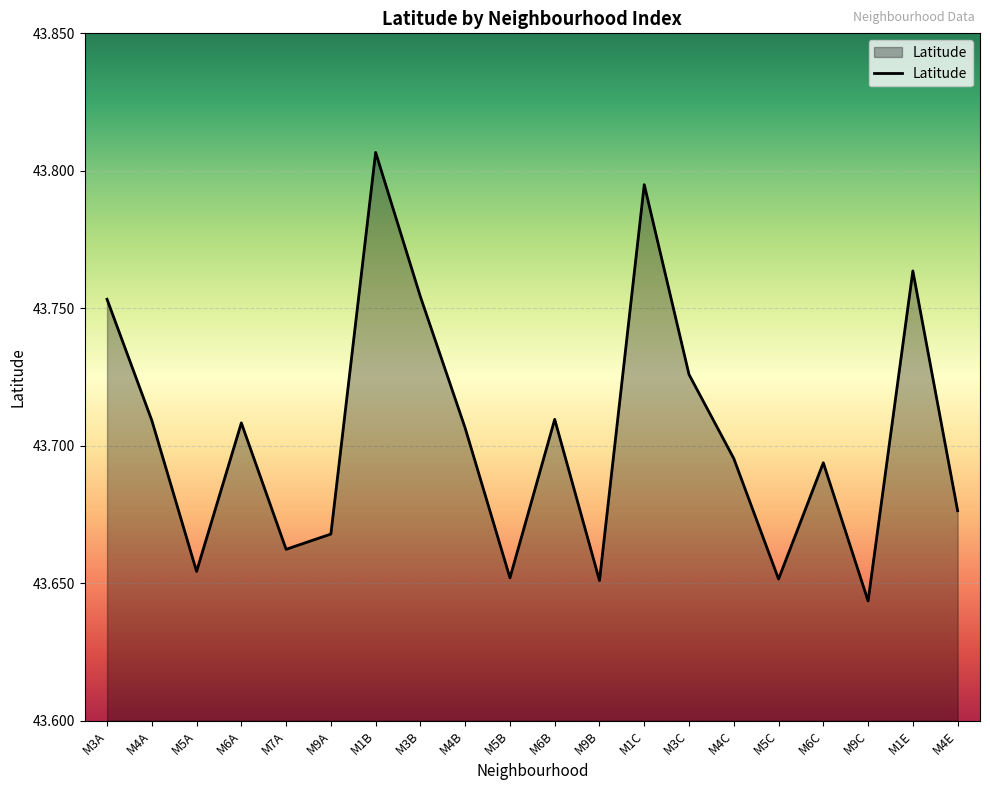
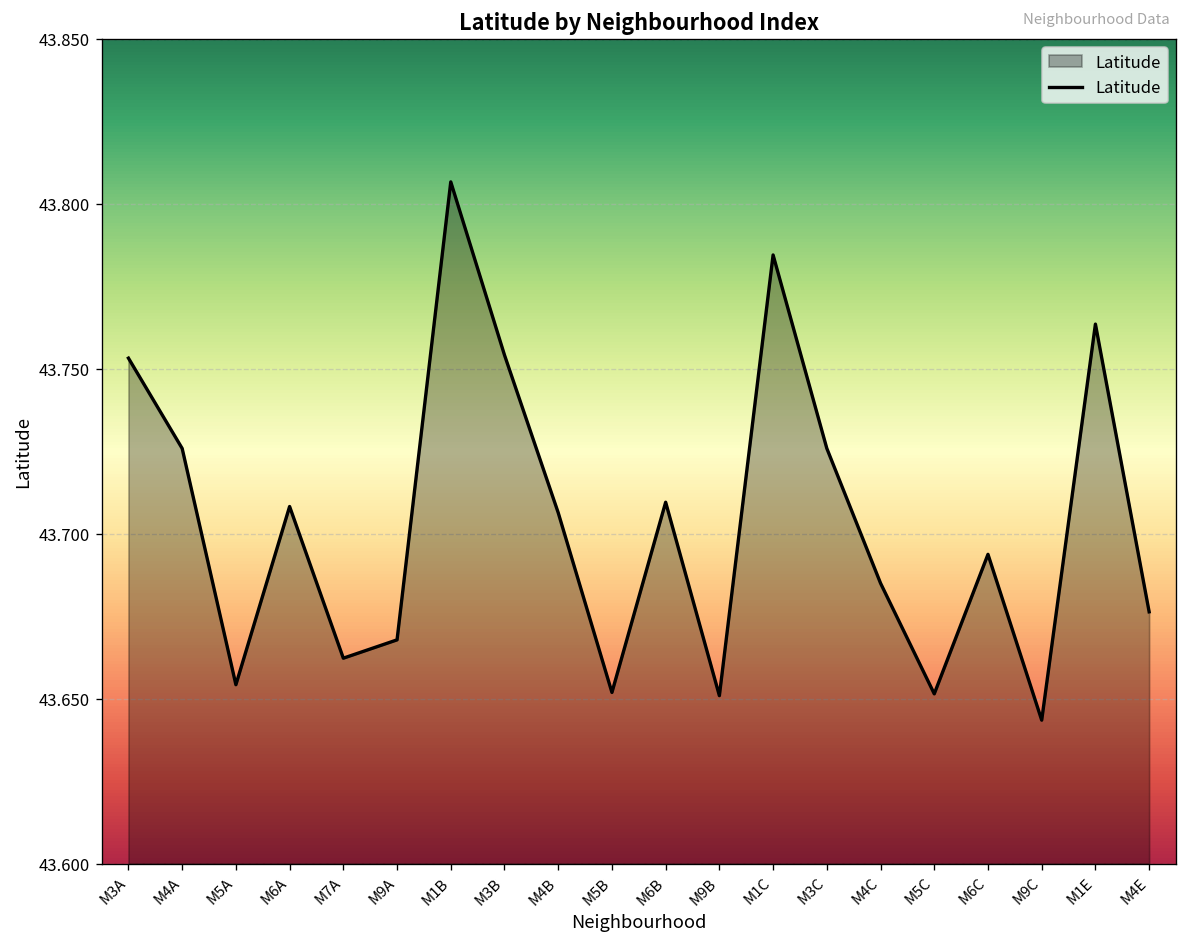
M4A: 43.709 -> 43.726
M1C: 43.795 -> 43.785
M4C: 43.695 -> 43.685
